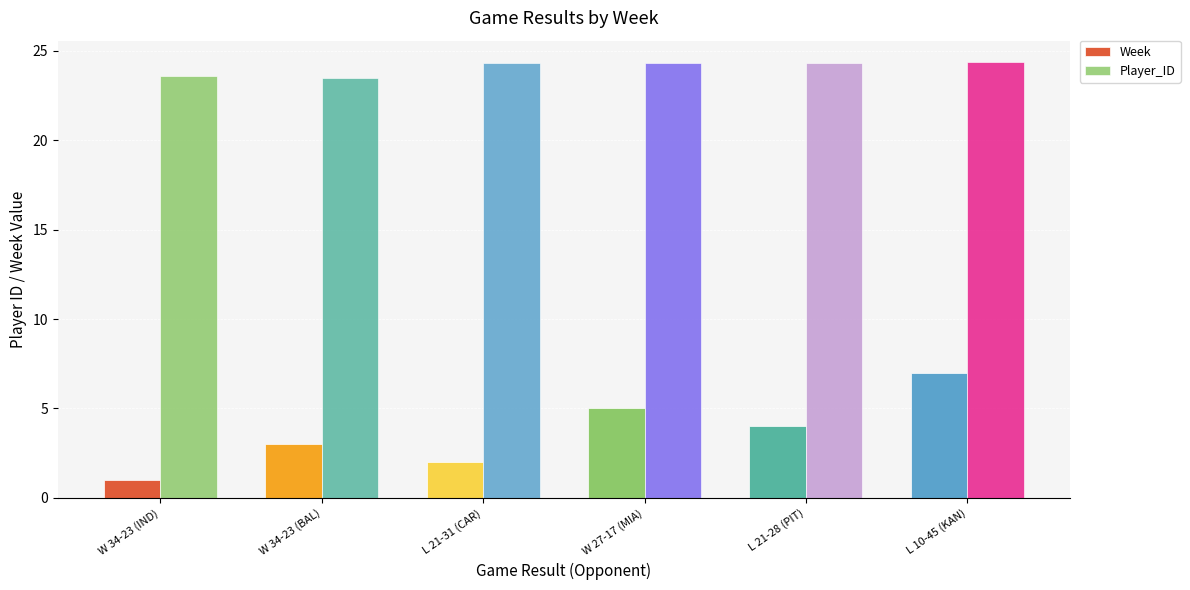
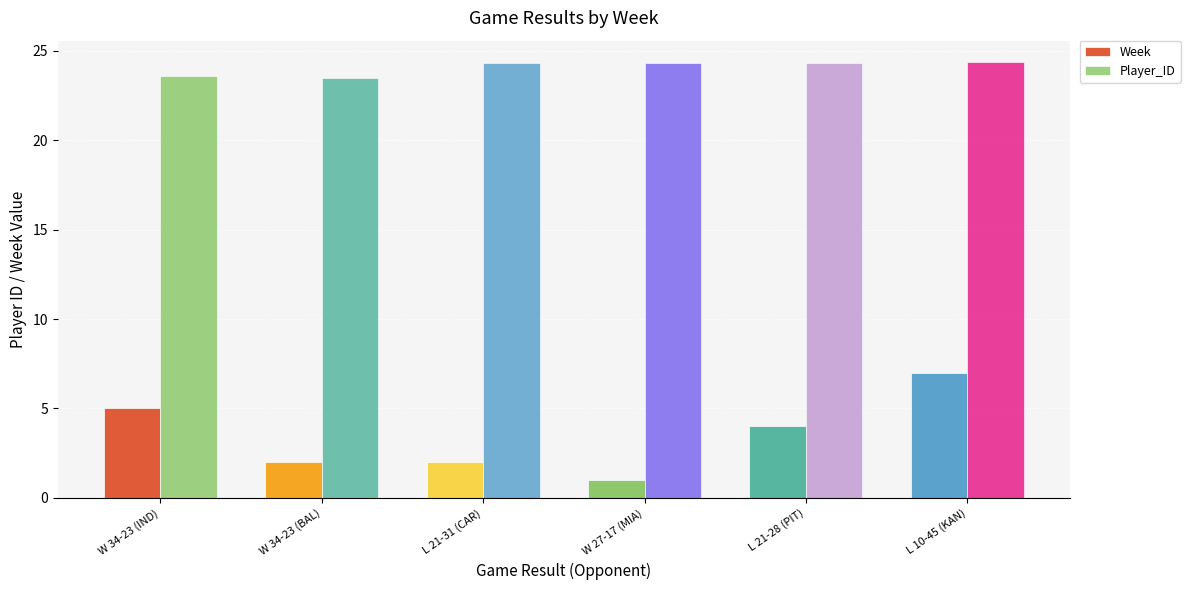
Week, W 34-23 (IND): 1 -> 5
Week, W 34-23 (BAL): 3 -> 2
Week, W 27-17 (MIA): 5 -> 1
